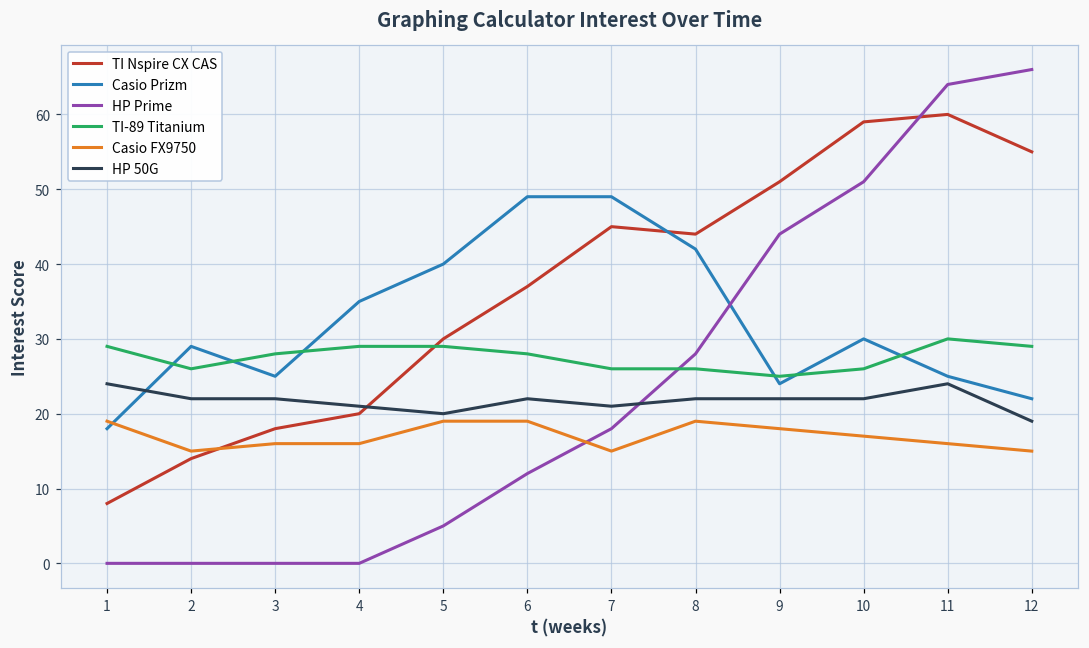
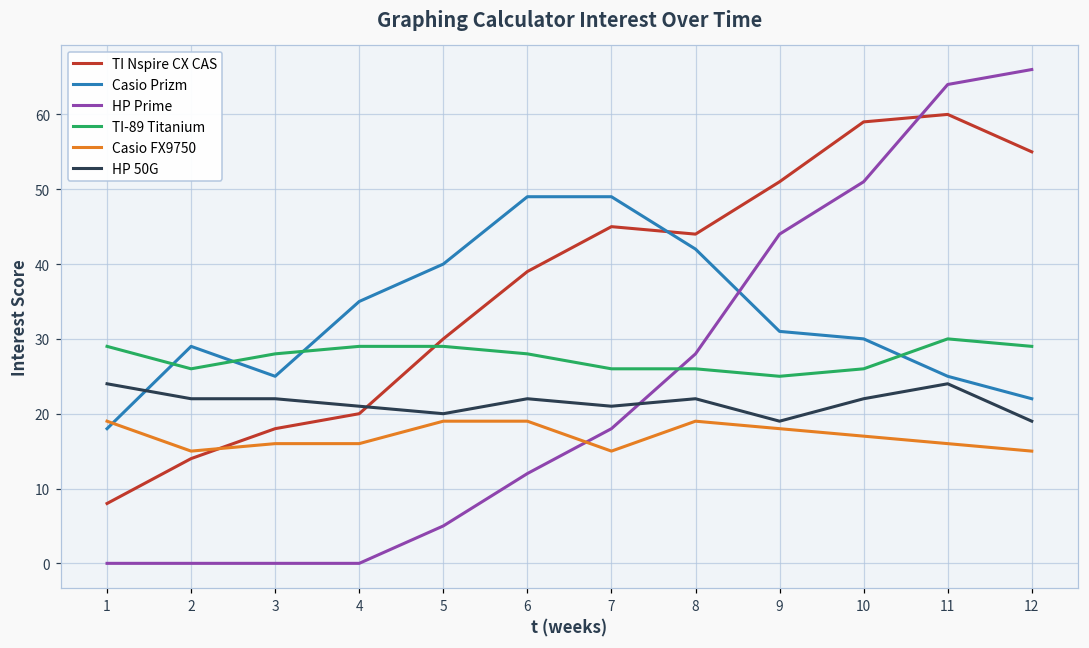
TI Nspire CX CAS, 6: 37 -> 39
Casio Prizm, 9: 24 -> 31
HP 50G, 9: 22 -> 19
